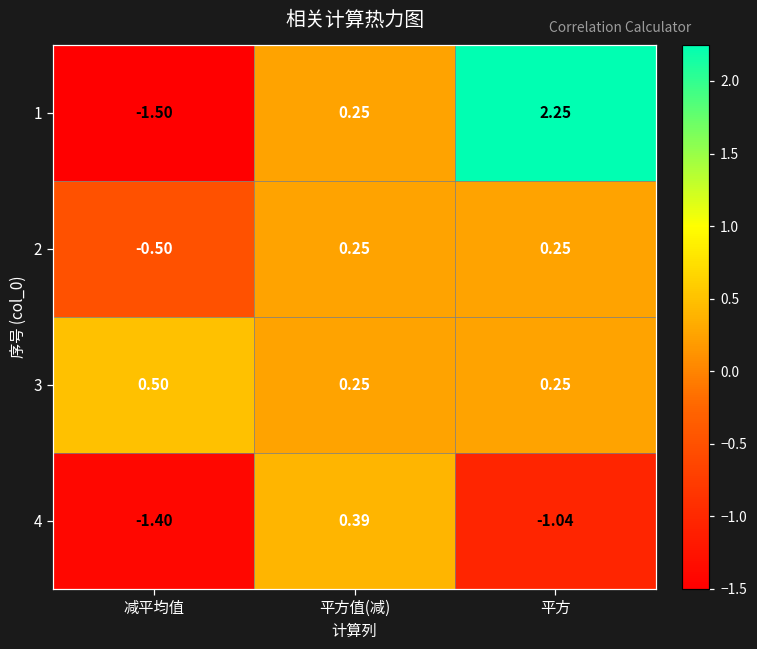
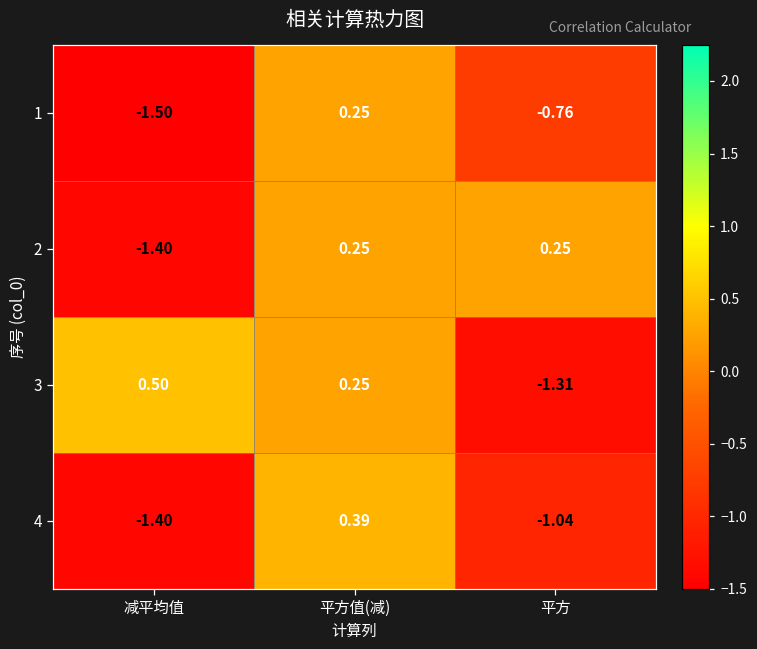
1, 平方: 2.25 -> -0.76
2, 减平均值: -0.50 -> -1.40
3, 平方: 0.25 -> -1.31
